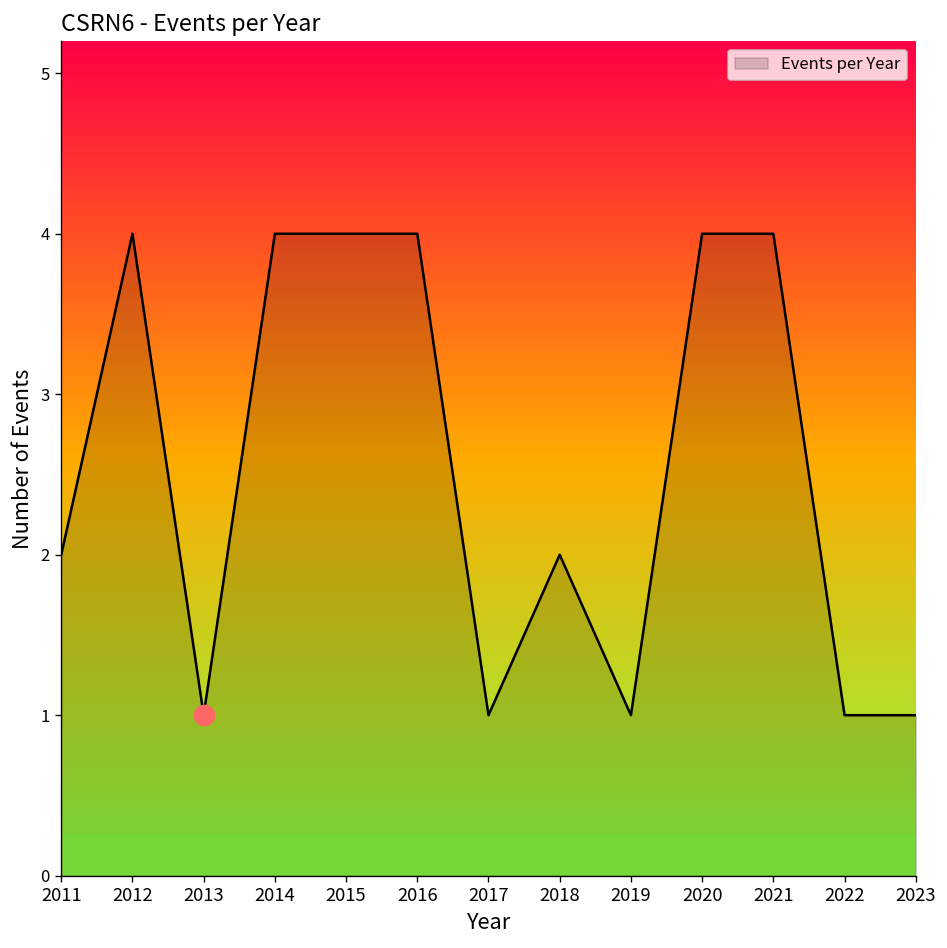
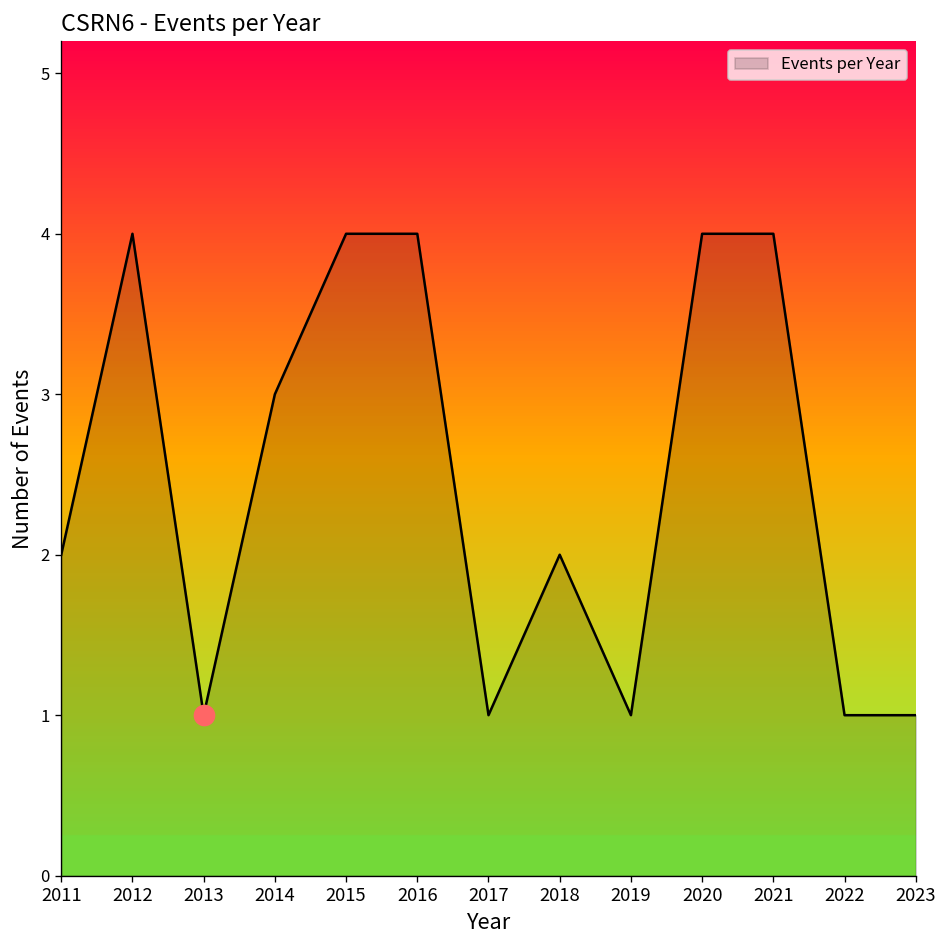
Events per Year, 2014: 4 -> 3
